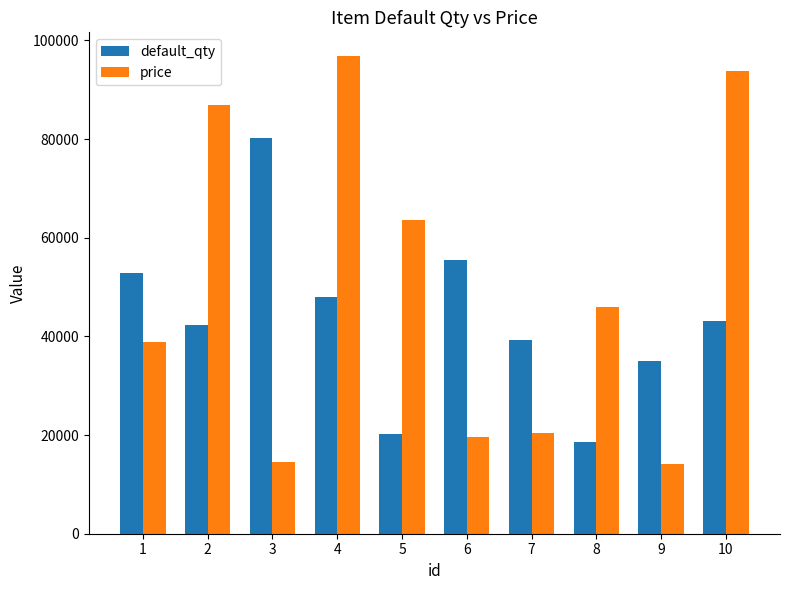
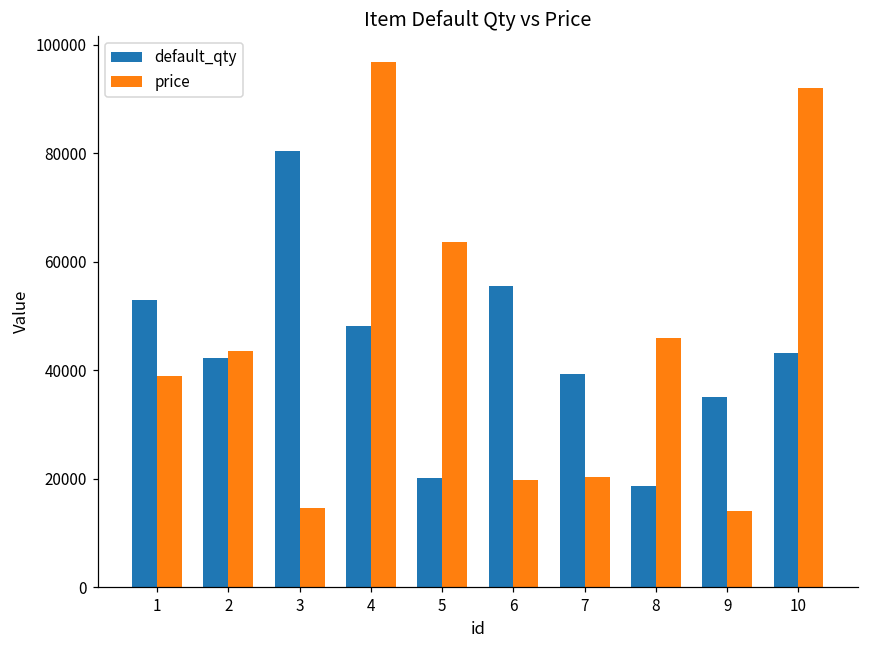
price, 2: 87000 -> 43000
price, 10: 94000 -> 92000
